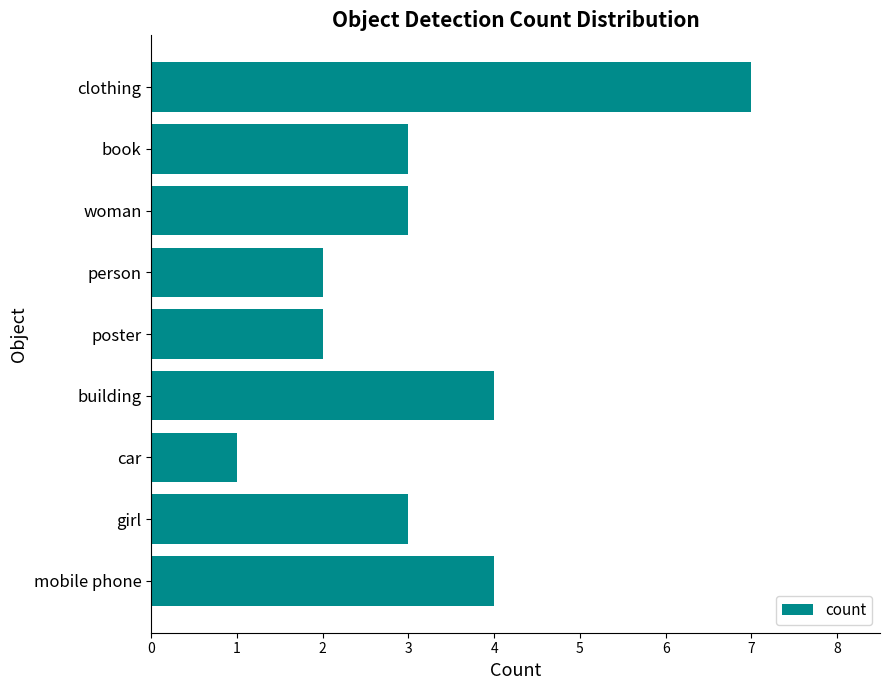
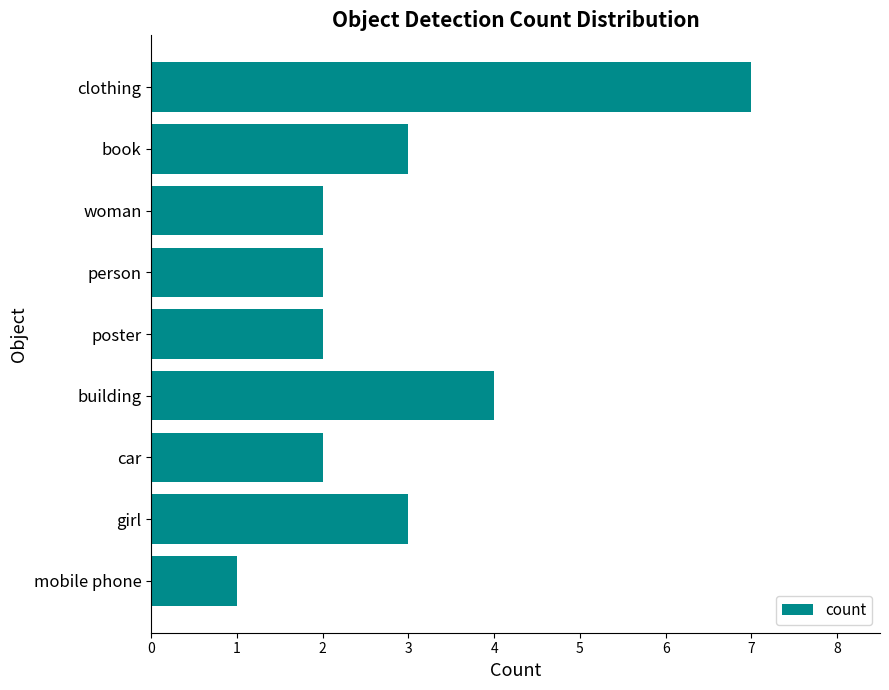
woman: 3 -> 2
car: 1 -> 2
mobile phone: 4 -> 1
